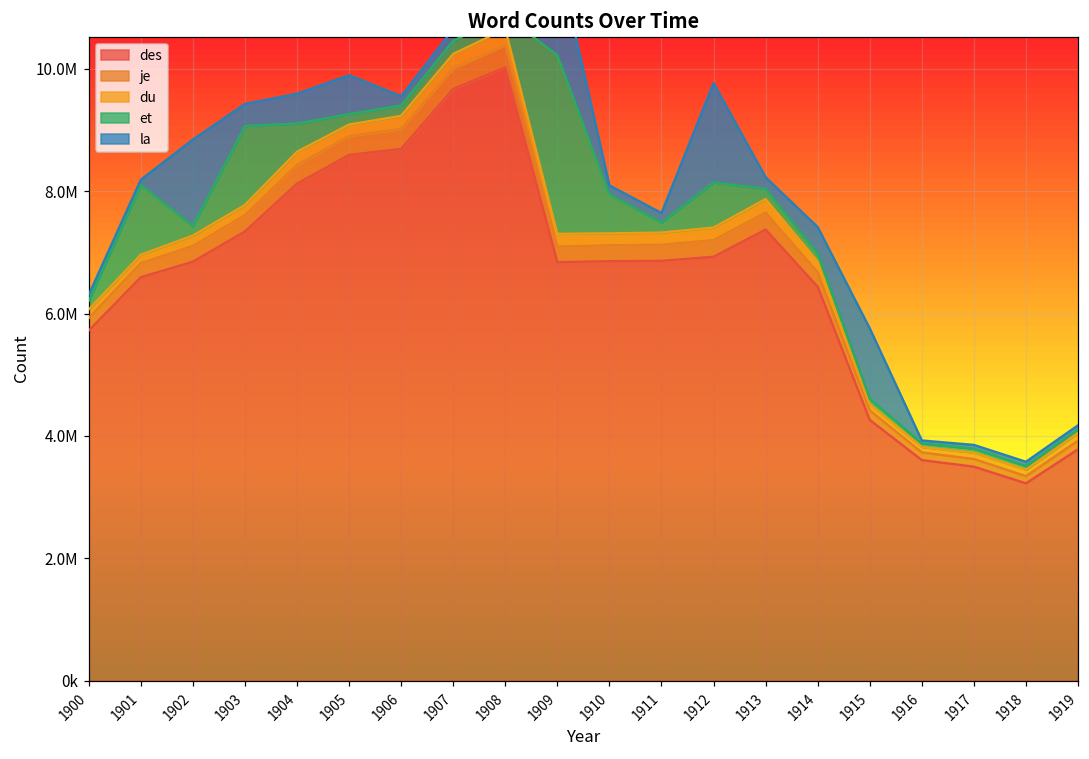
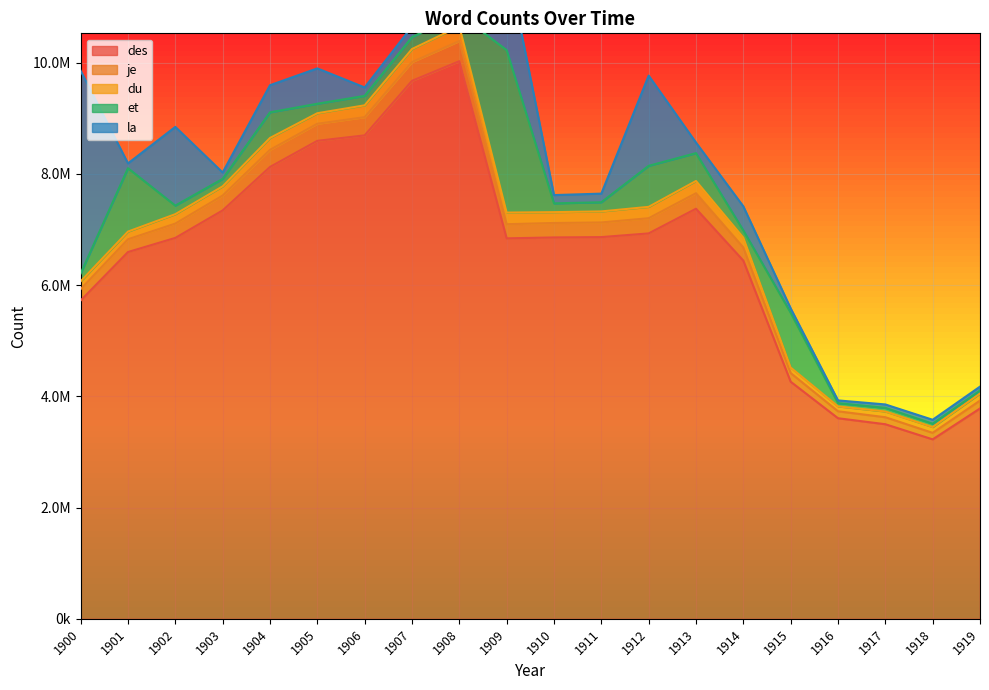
la, 1900: 100000 -> 3600000
et, 1903: 1300000 -> 100000
la, 1903: 400000 -> 100000
et, 1910: 600000 -> 200000
et, 1913: 200000 -> 500000
et, 1915: 100000 -> 1000000
la, 1915: 1200000 -> 100000
